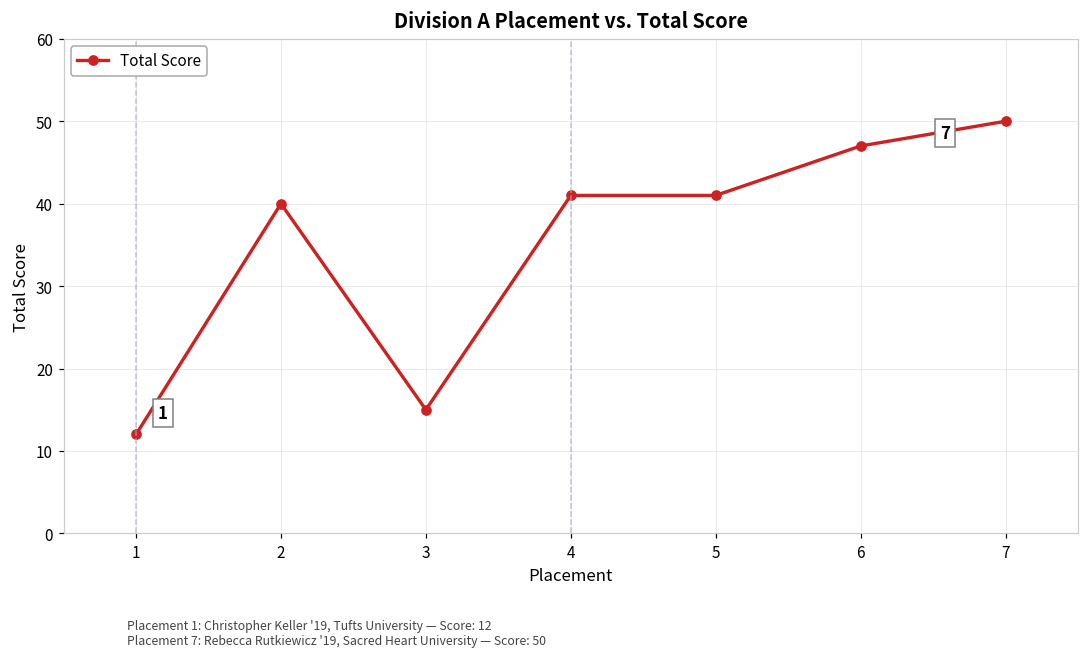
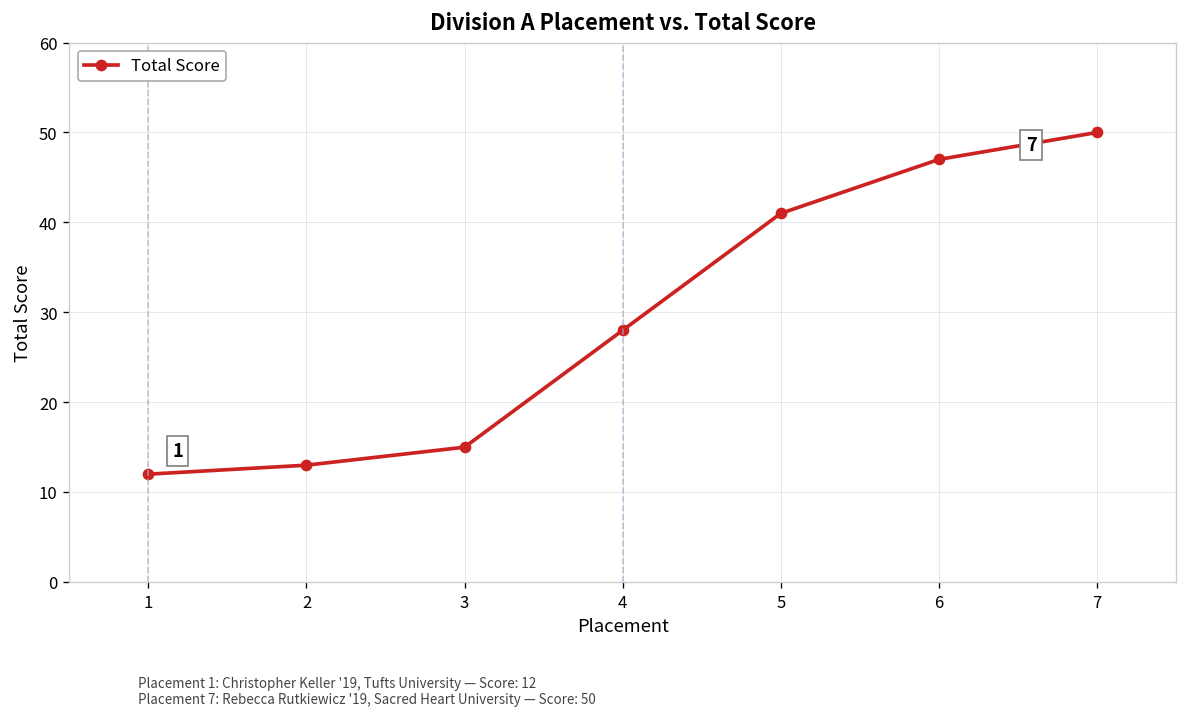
2: 40 -> 13
4: 41 -> 28
